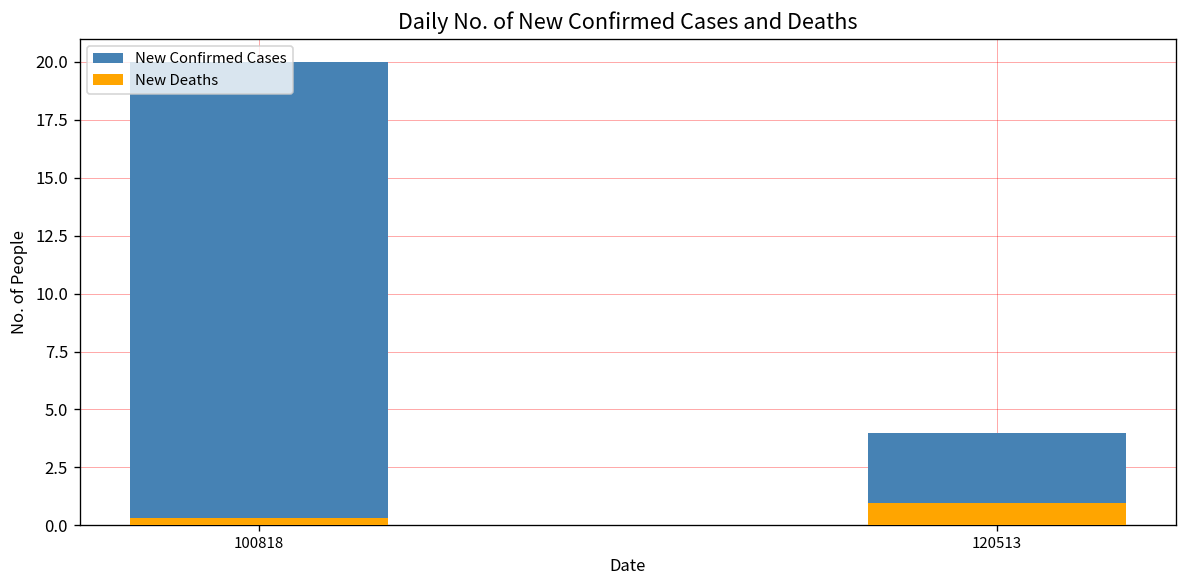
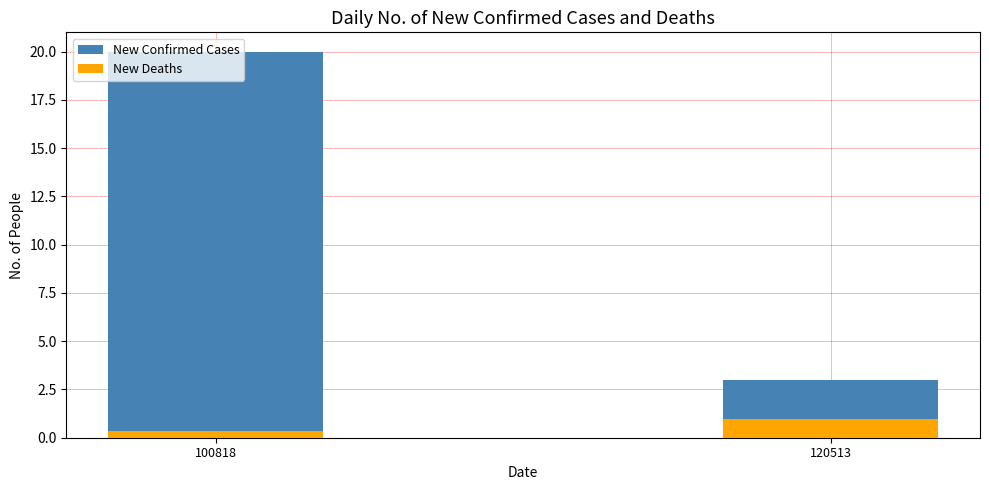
New Confirmed Cases, 120513: 4 -> 3
